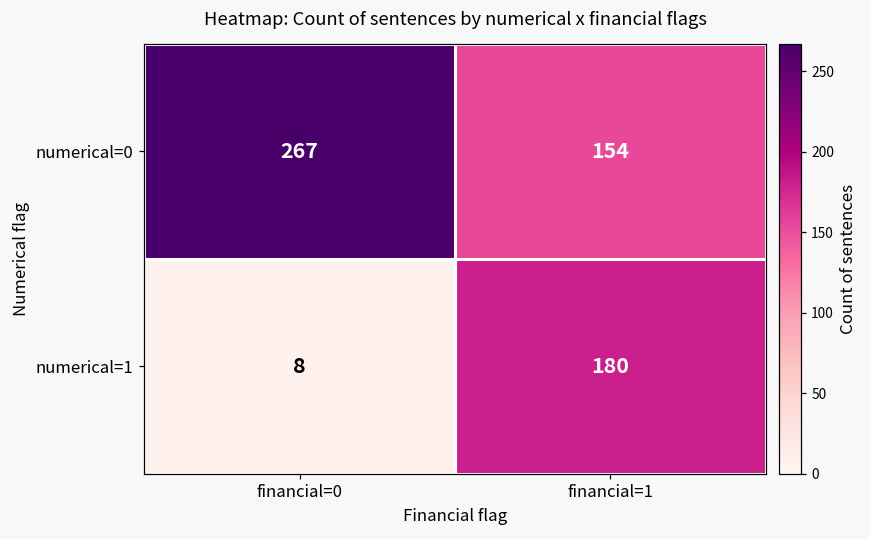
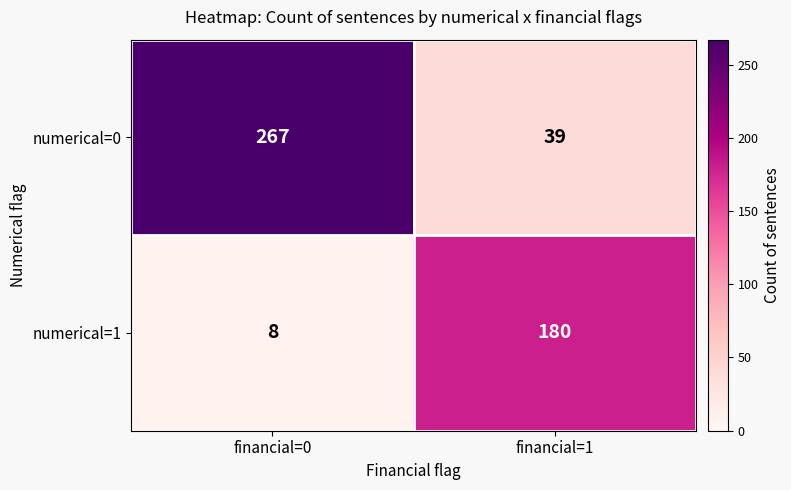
numerical=0, financial=1: 154 -> 39
